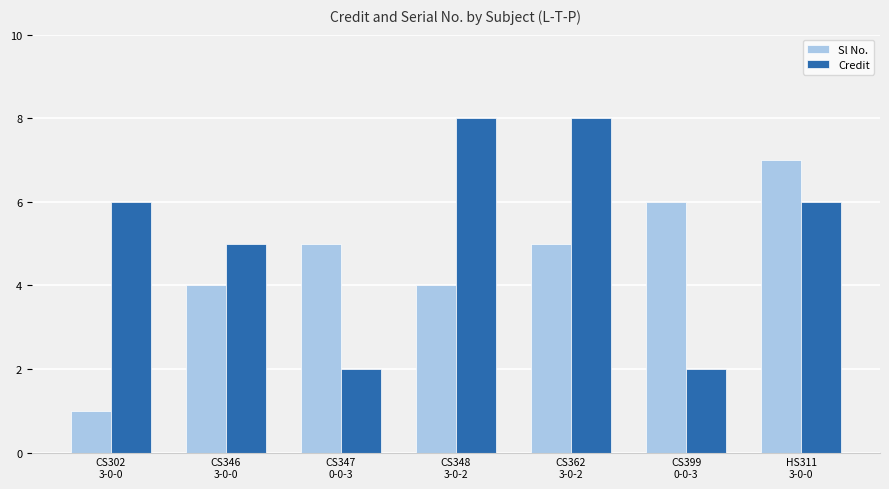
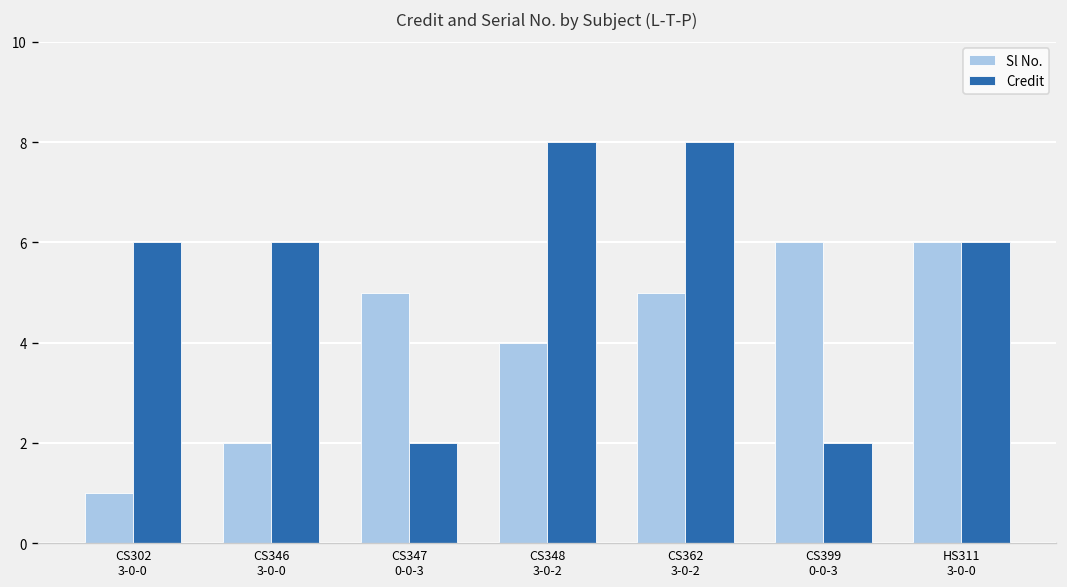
Sl No., CS346 3-0-0: 4 -> 2
Credit, CS346 3-0-0: 5 -> 6
Sl No., HS311 3-0-0: 7 -> 6
